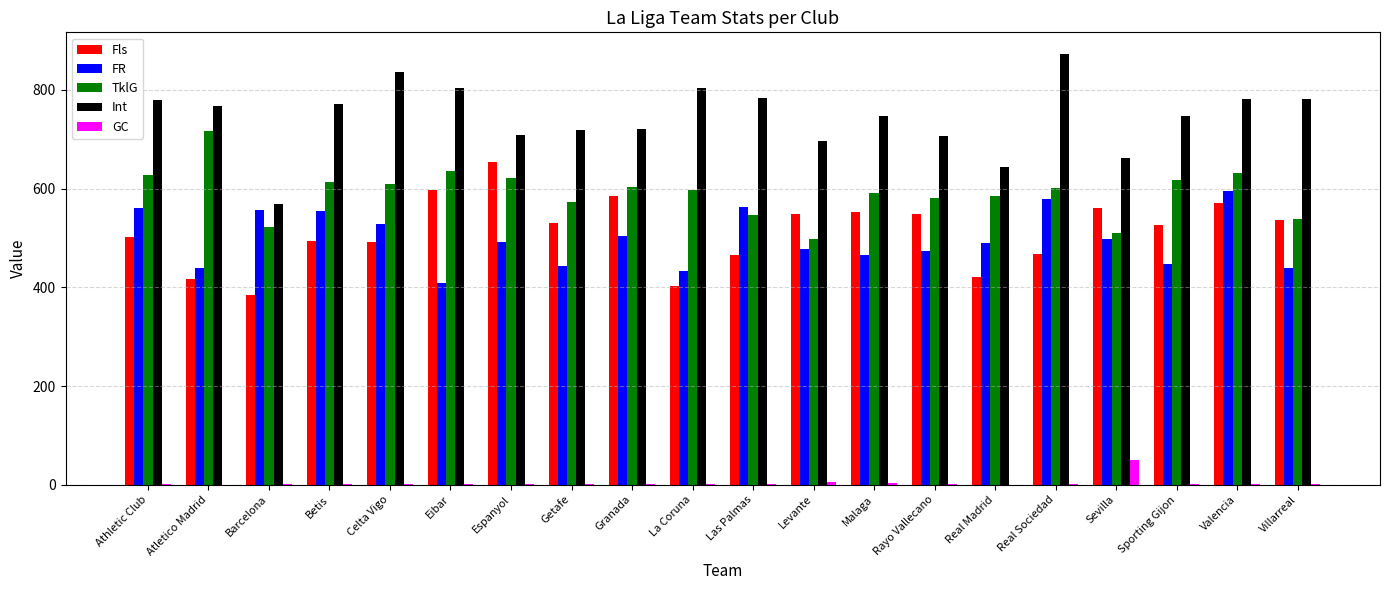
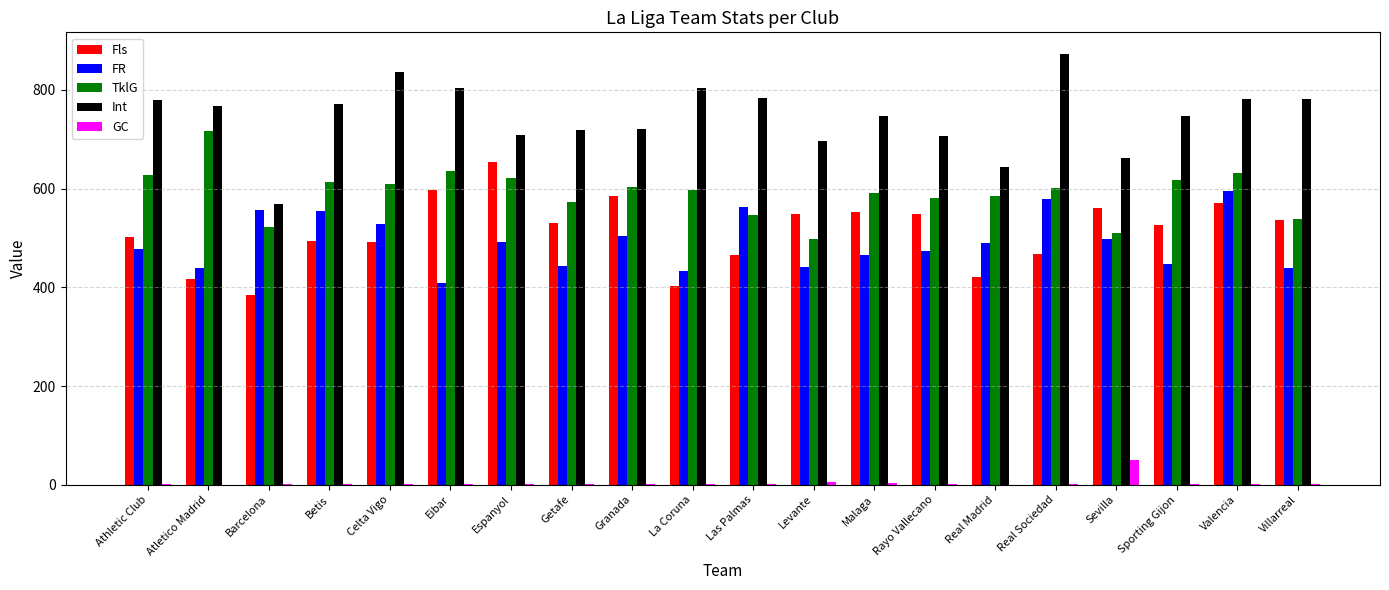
FR, Athletic Club: 560 -> 480
FR, Levante: 480 -> 440
